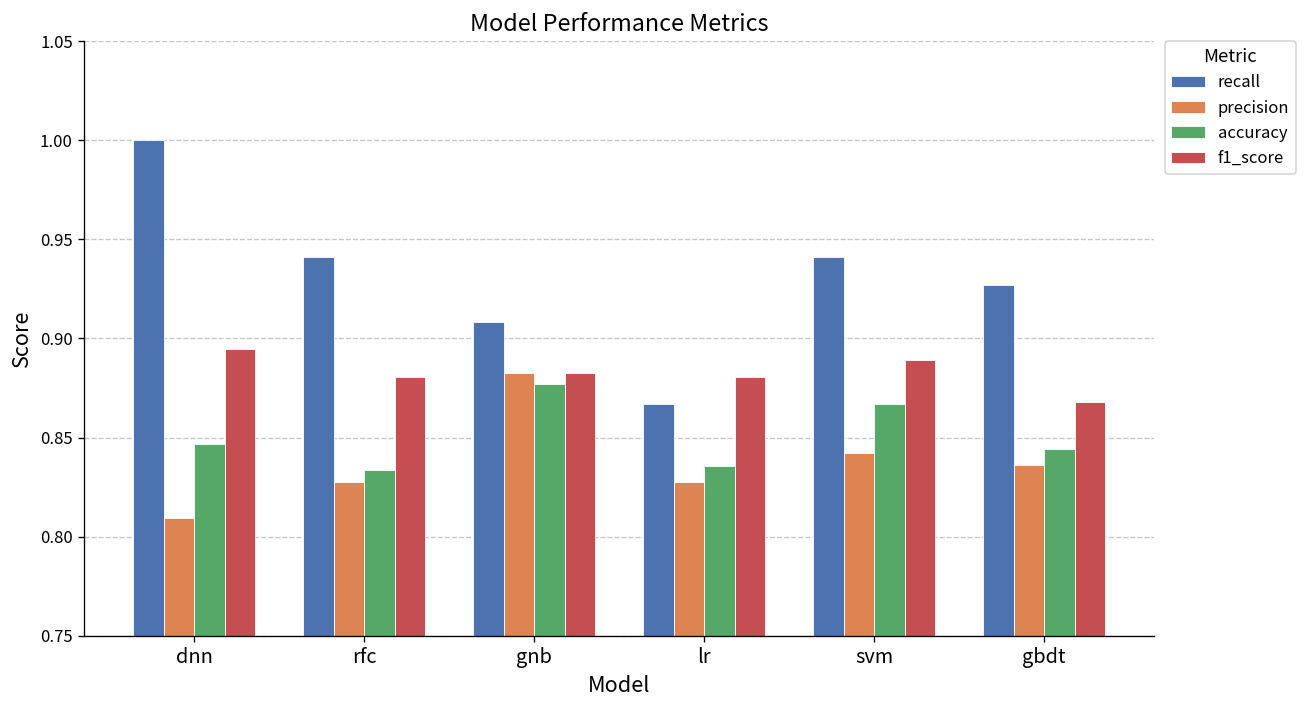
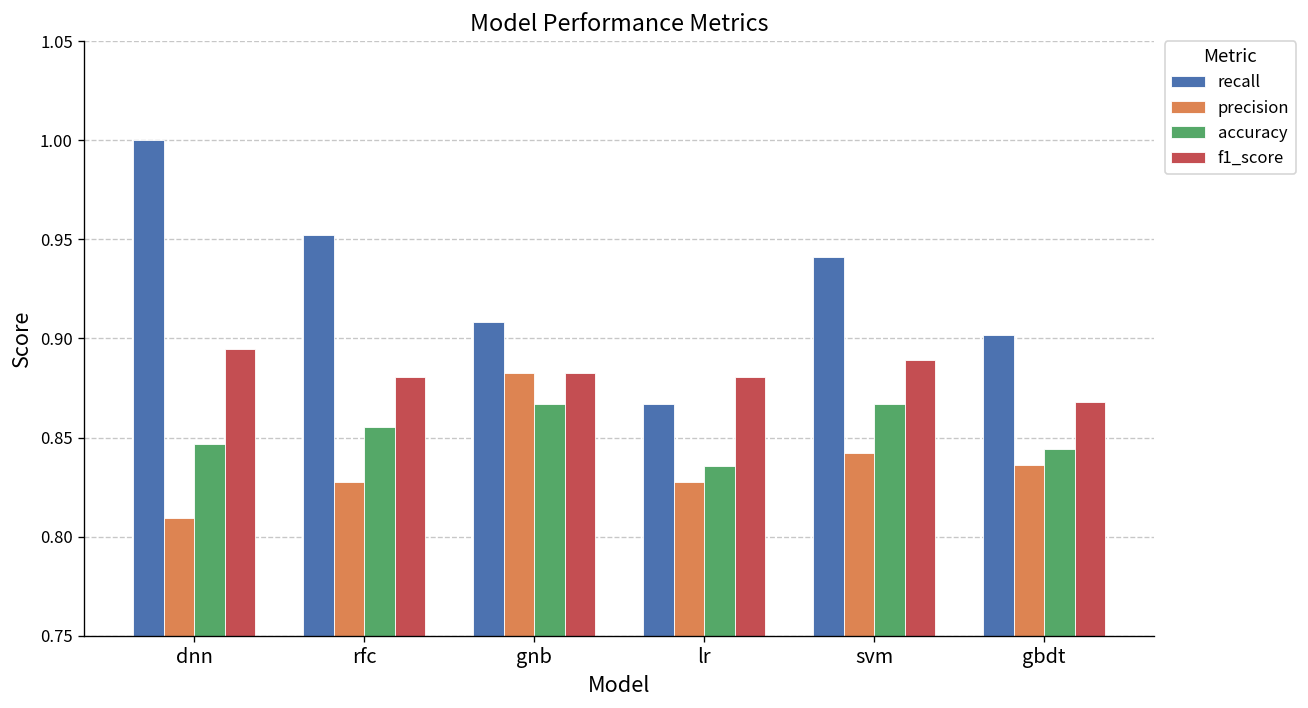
recall, rfc: 0.941 -> 0.952
accuracy, rfc: 0.833 -> 0.856
accuracy, gnb: 0.877 -> 0.867
recall, gbdt: 0.927 -> 0.902
